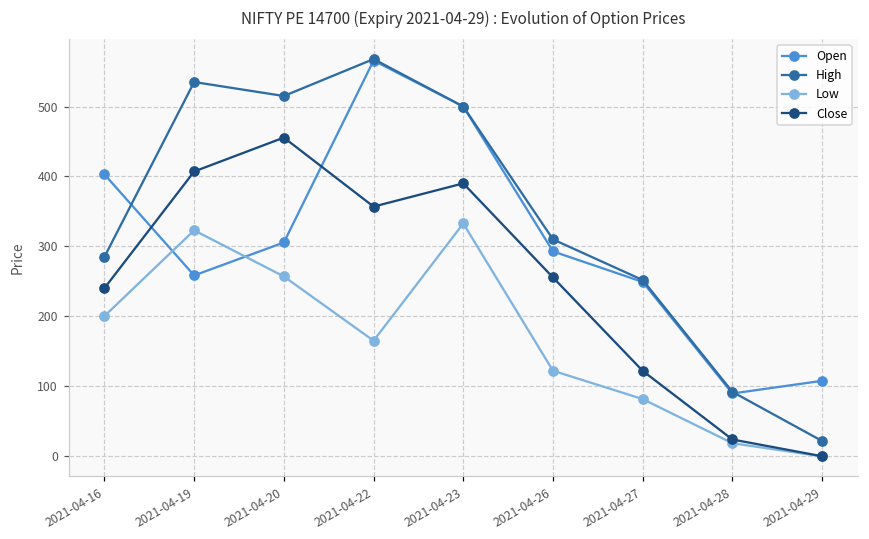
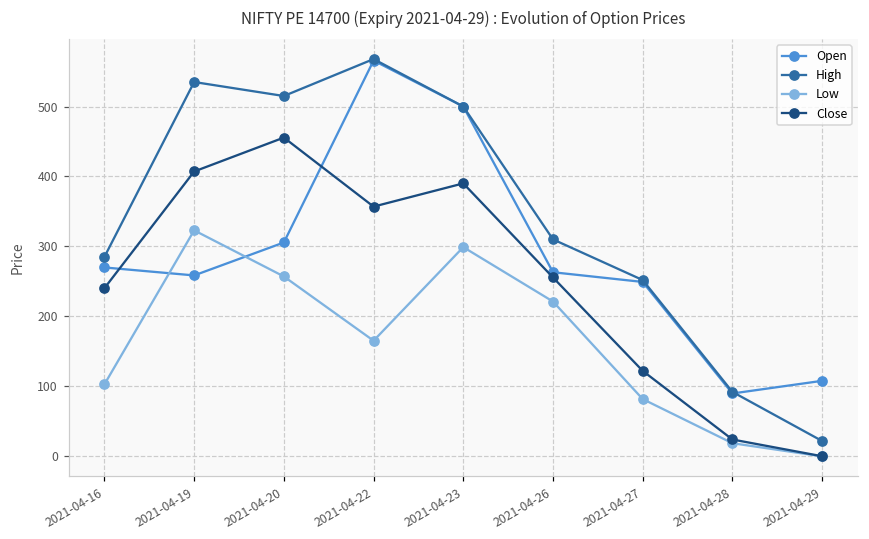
Open, 2021-04-16: 400 -> 270
Low, 2021-04-16: 200 -> 100
Low, 2021-04-23: 330 -> 300
Open, 2021-04-26: 290 -> 260
Low, 2021-04-26: 120 -> 220
